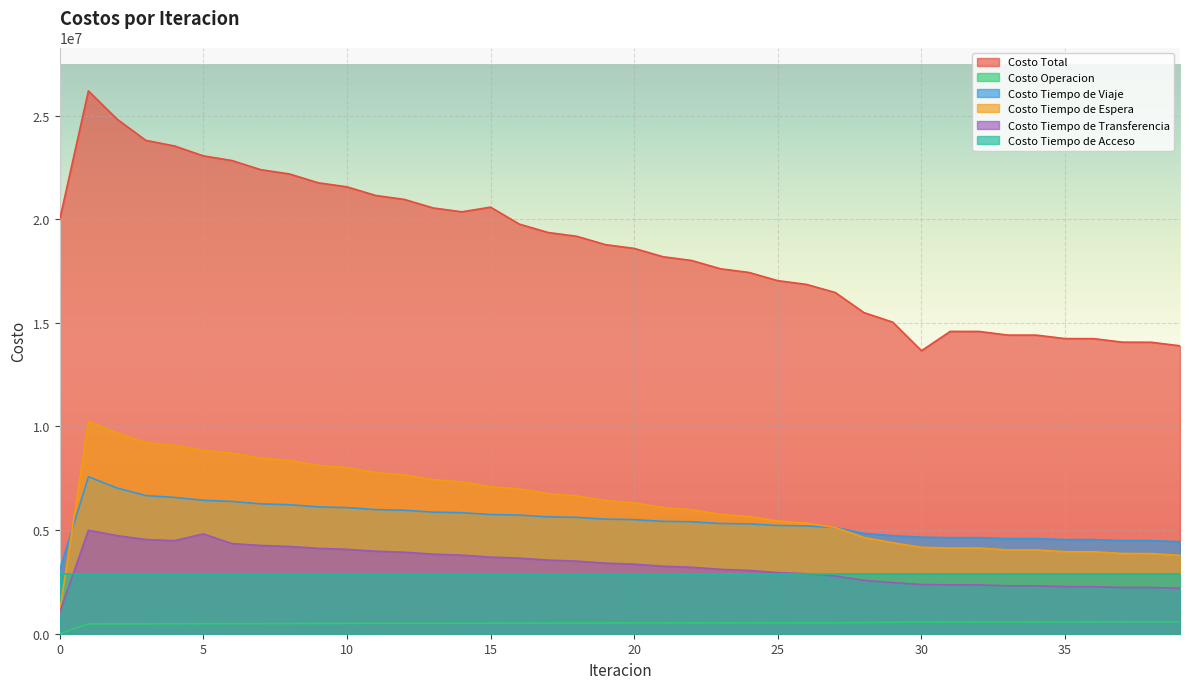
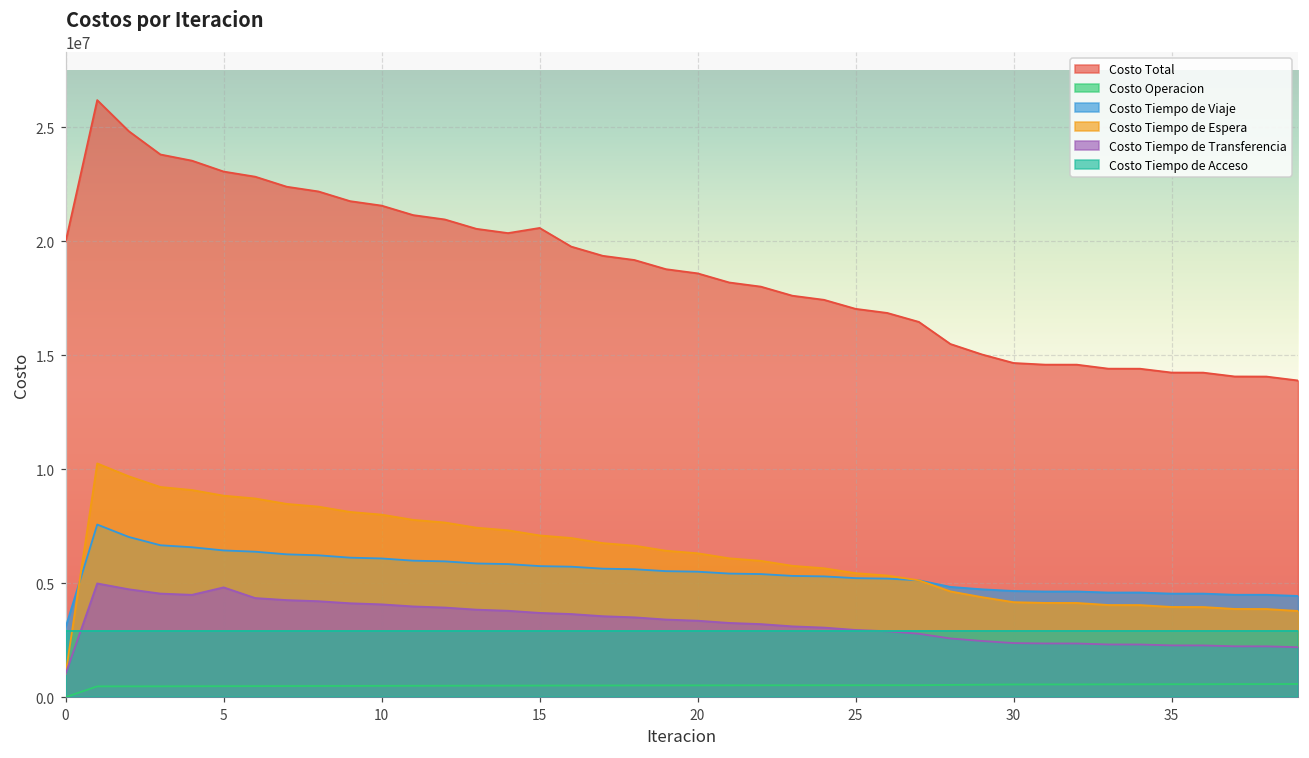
Costo Total, 30: 13700000 -> 14700000
